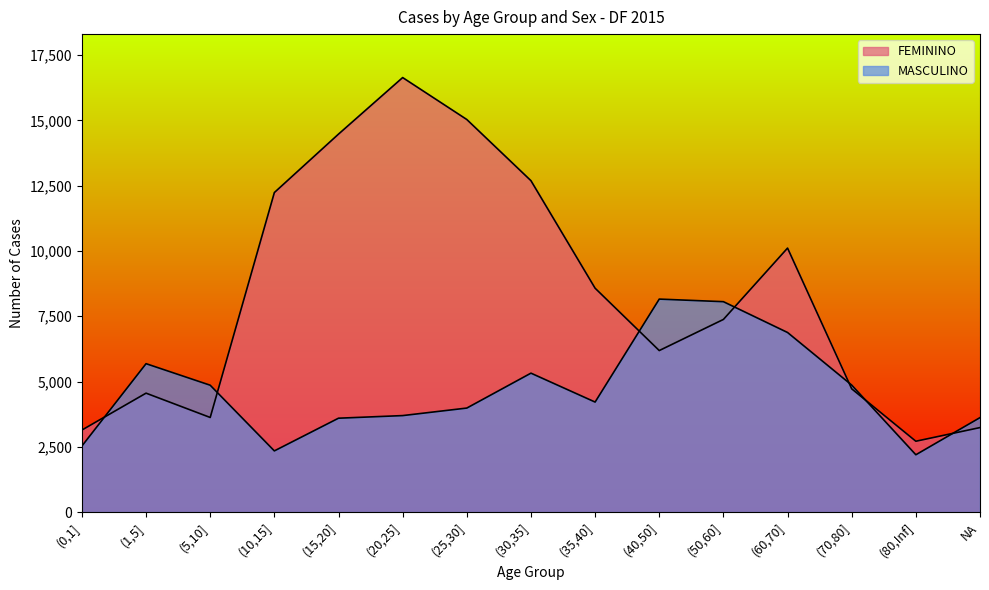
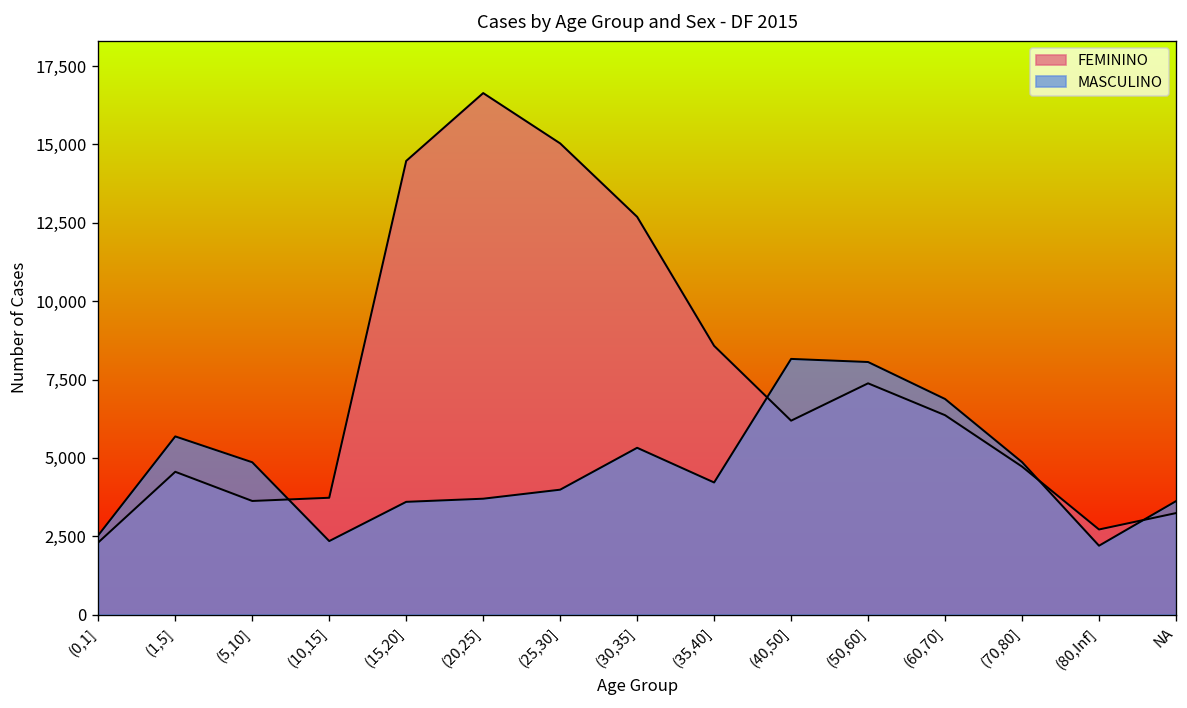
FEMININO, (0,1]: 3,100 -> 2,300
FEMININO, (10,15]: 12,200 -> 3,700
FEMININO, (60,70]: 10,100 -> 6,400
